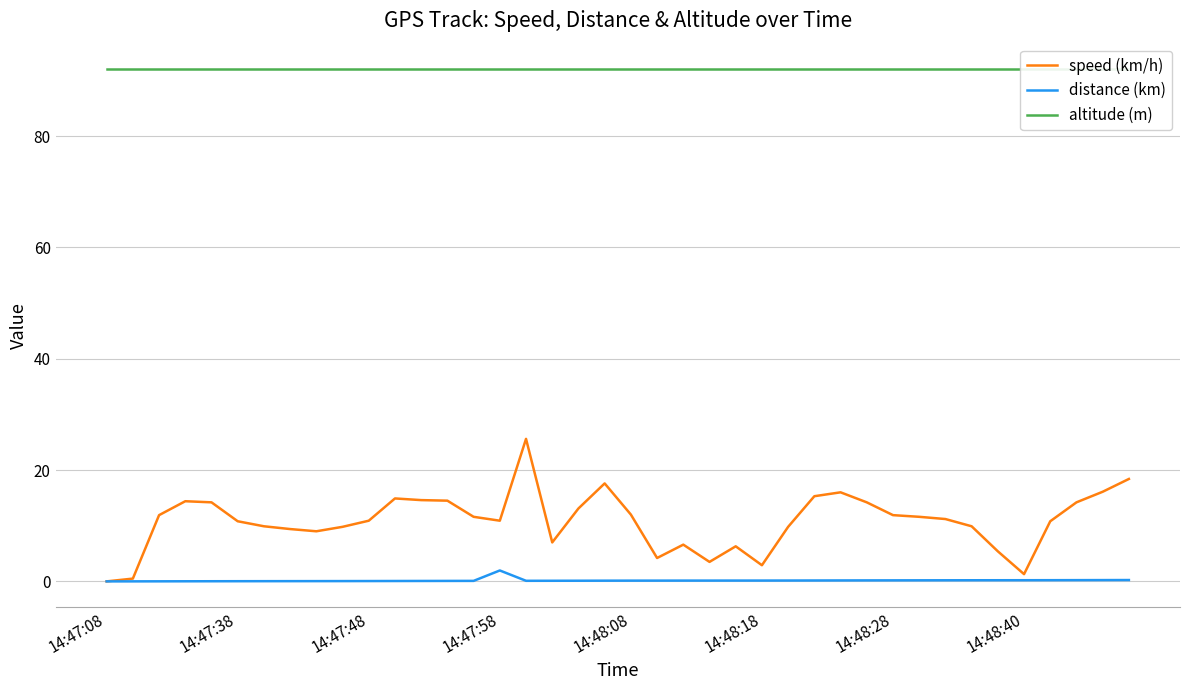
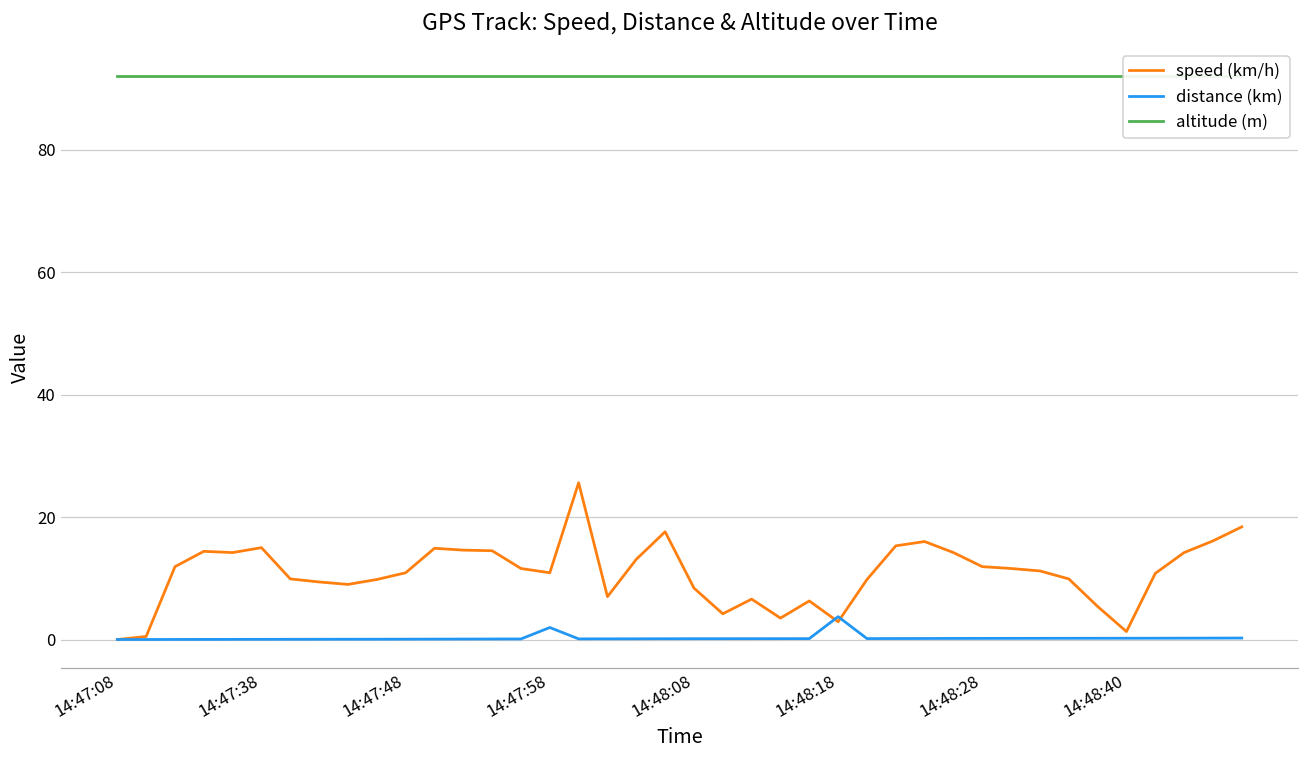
speed (km/h), 14:47:38: 11 -> 15
speed (km/h), 14:48:08: 12 -> 8
distance (km), 14:48:18: 0 -> 4
